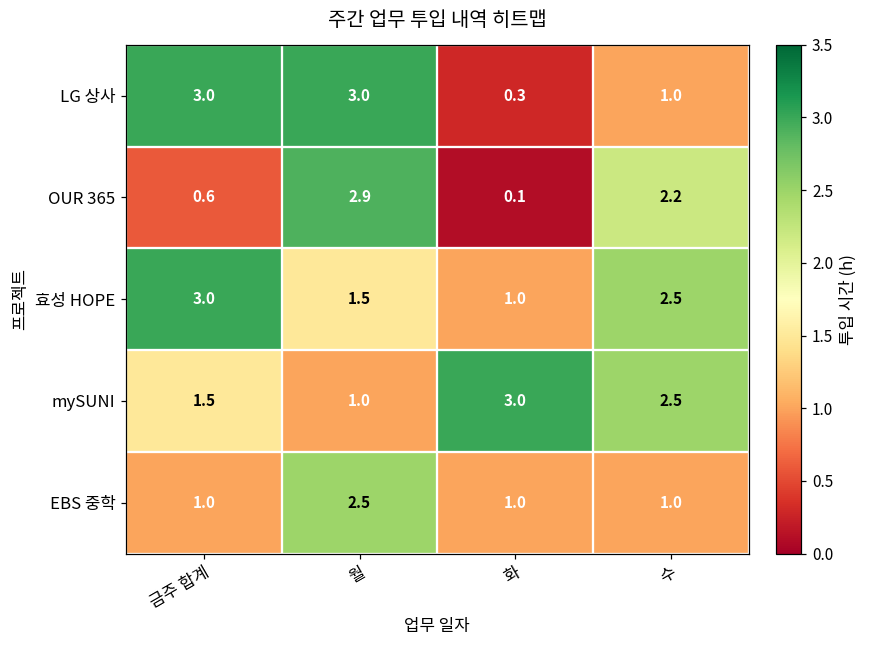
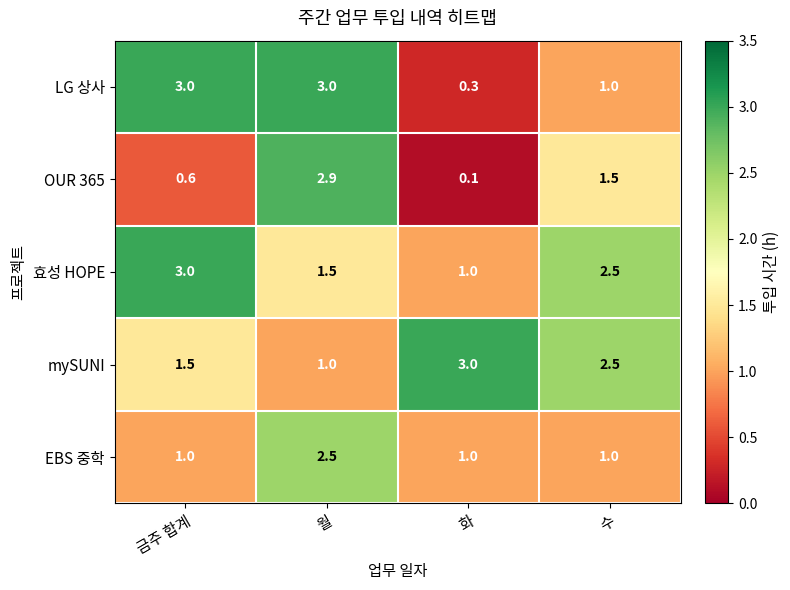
OUR 365, 수: 2.2 -> 1.5
